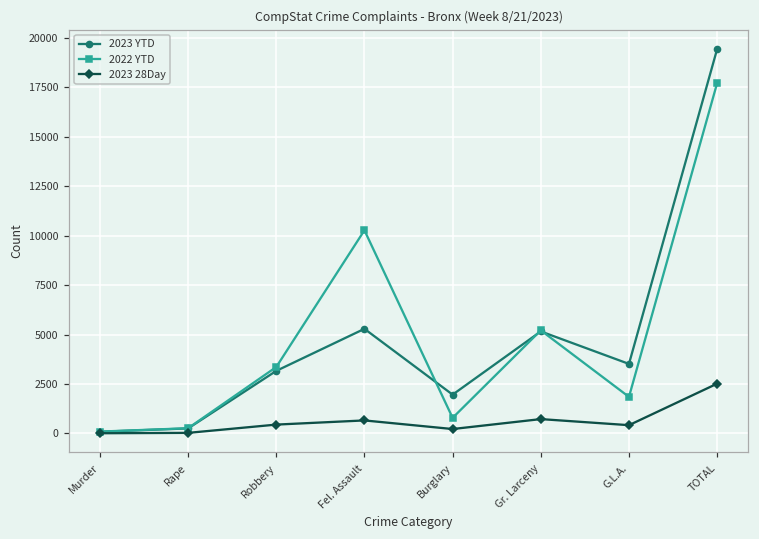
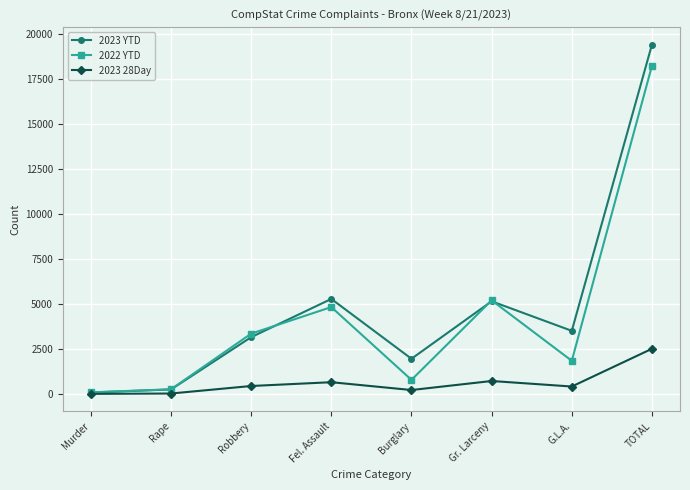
2022 YTD, Fel. Assault: 10300 -> 4800
2022 YTD, TOTAL: 17700 -> 18200
